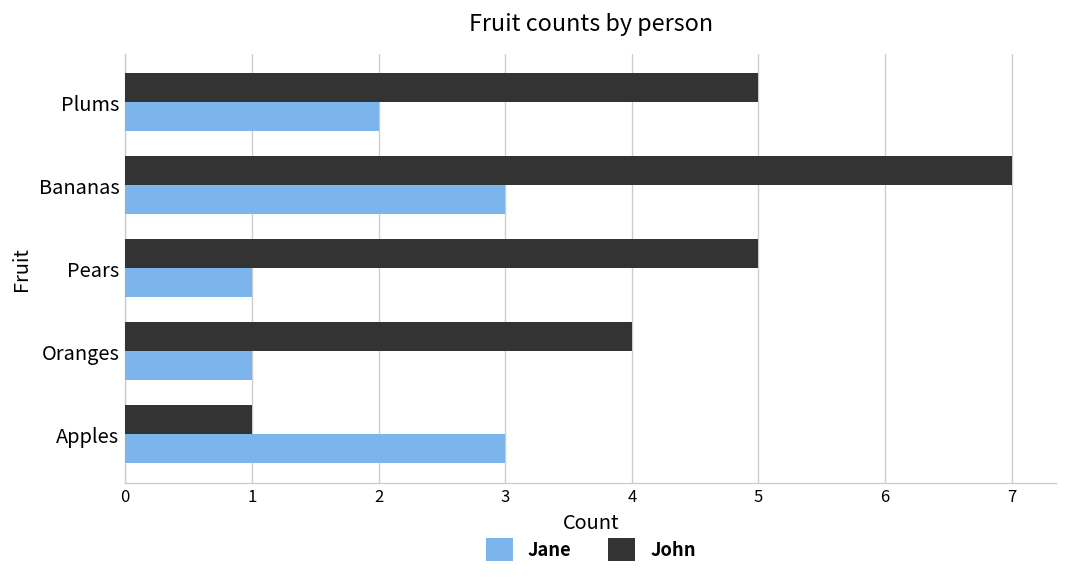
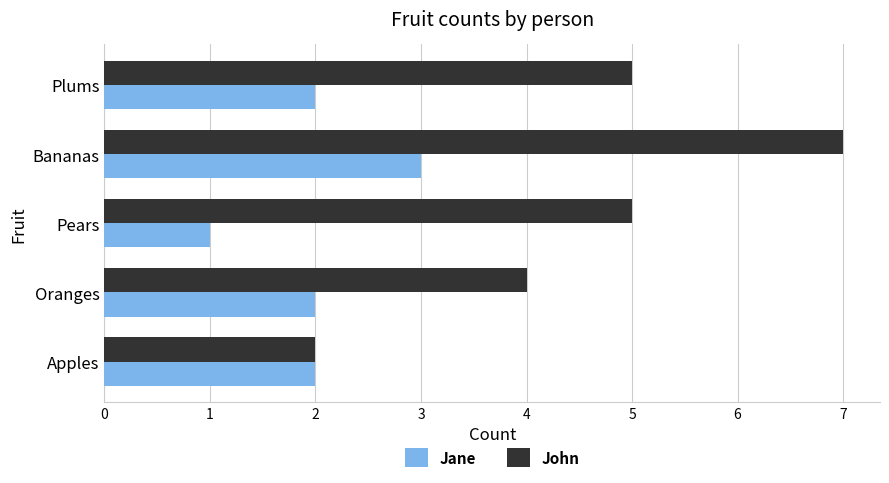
Jane, Oranges: 1 -> 2
John, Apples: 1 -> 2
Jane, Apples: 3 -> 2
